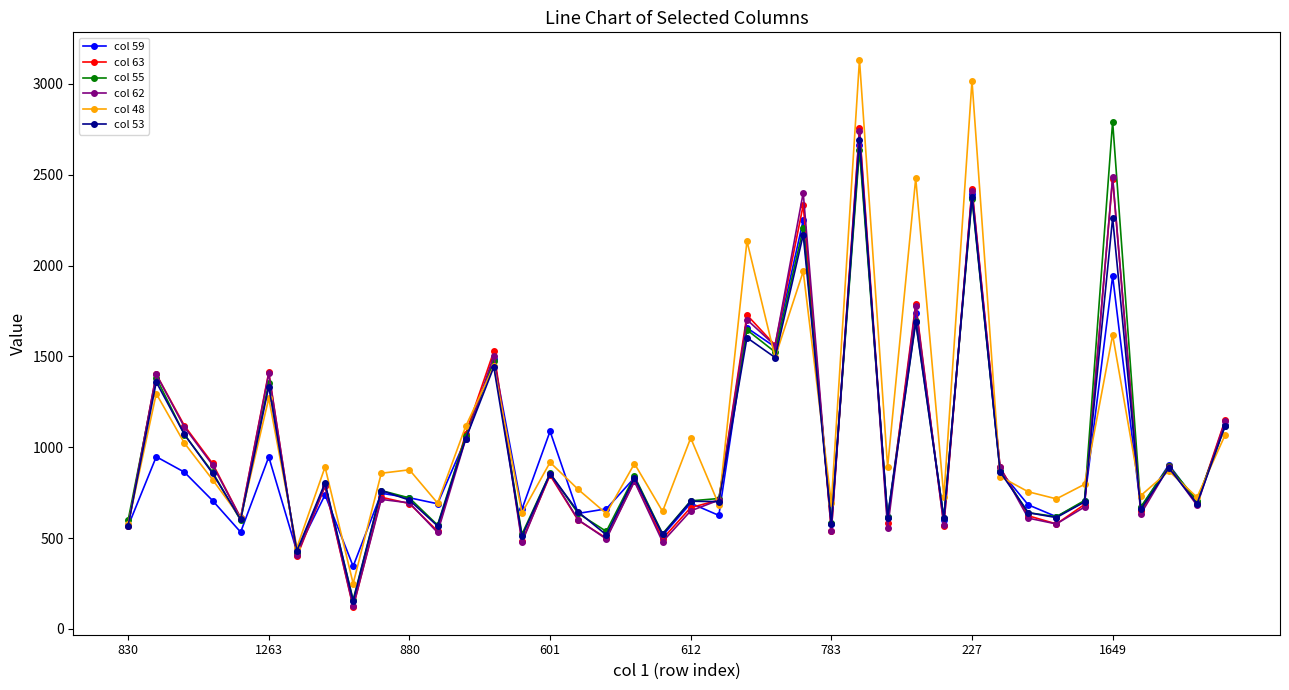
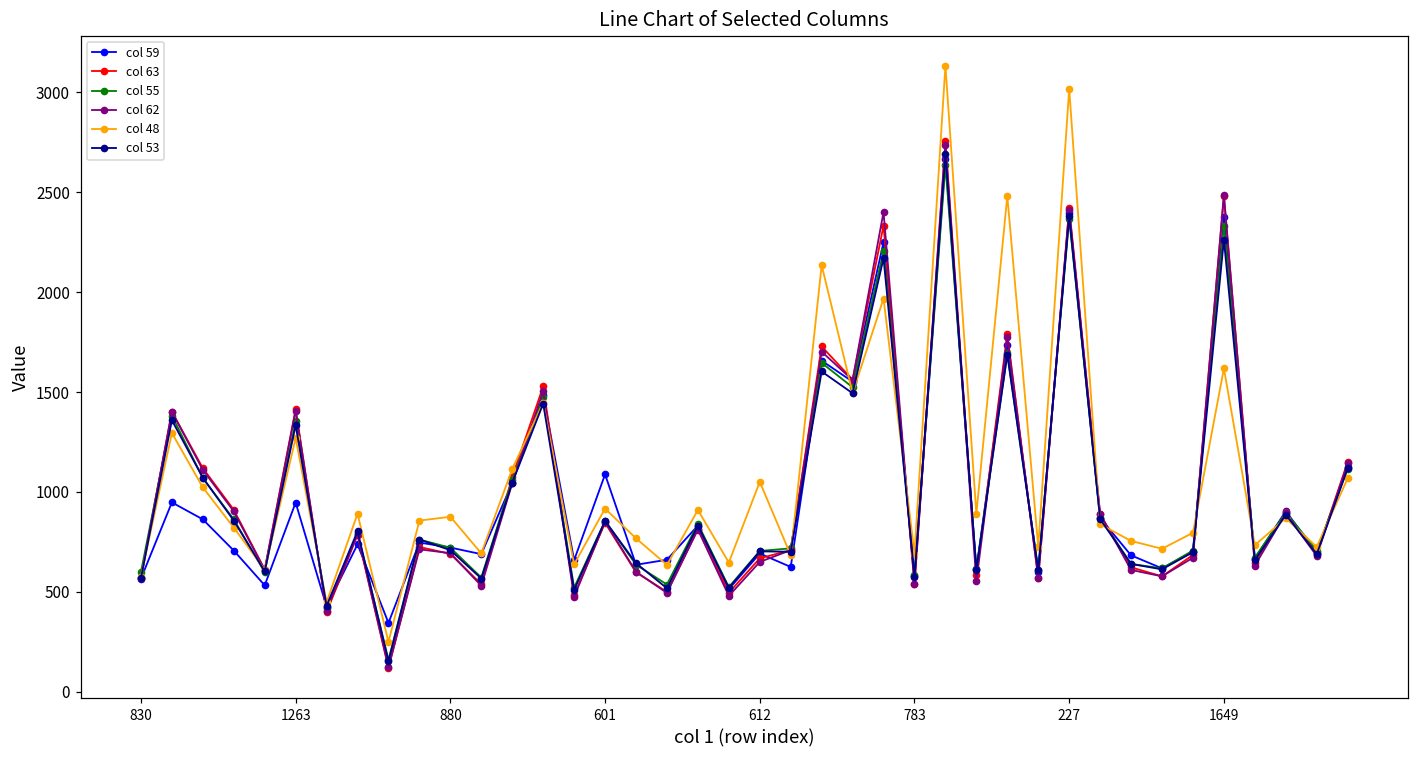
col 59, 1649: 1940 -> 2380
col 55, 1649: 2790 -> 2330
